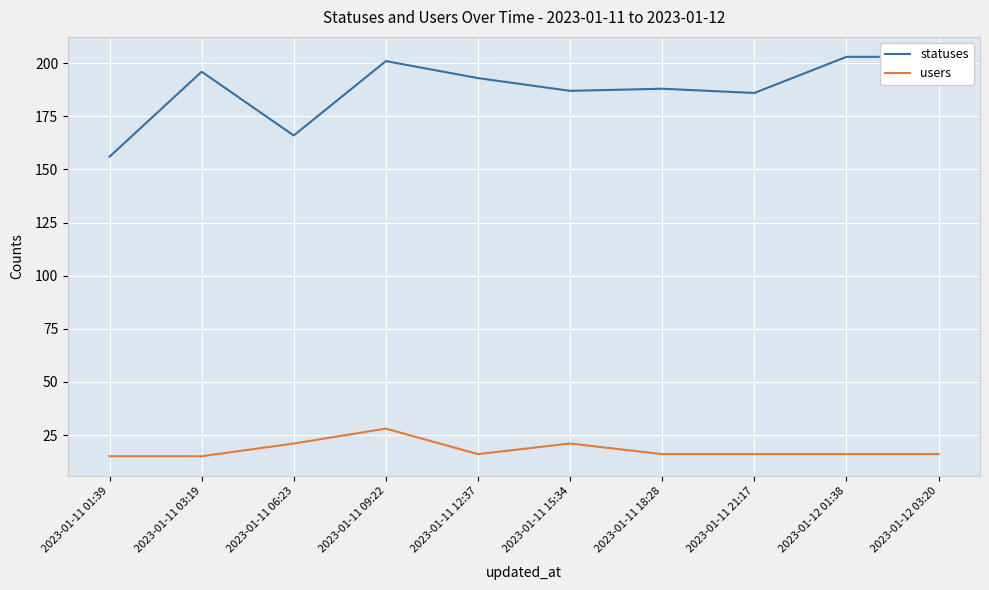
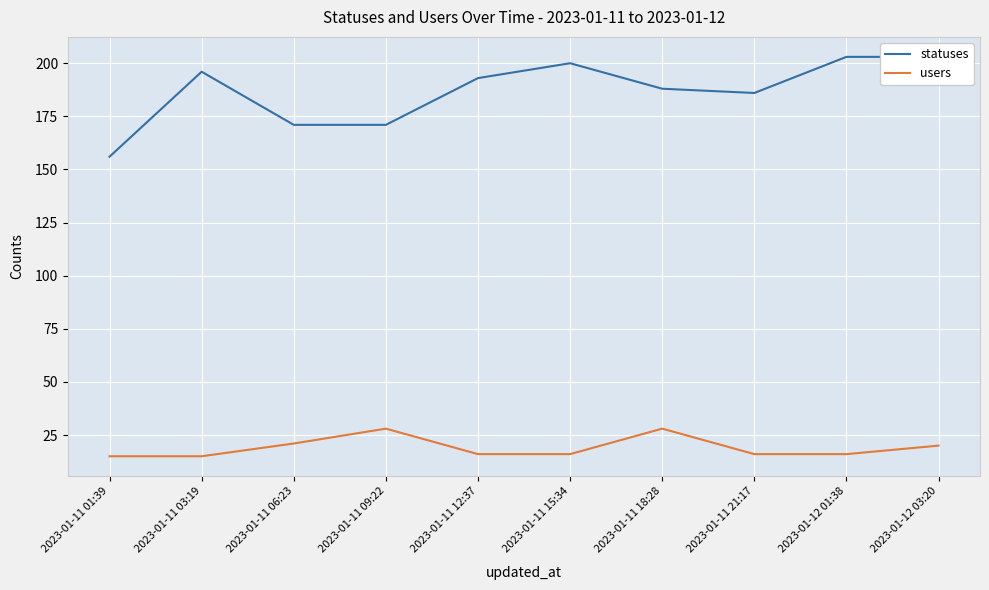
statuses, 2023-01-11 06:23: 166 -> 171
statuses, 2023-01-11 09:22: 201 -> 171
statuses, 2023-01-11 15:34: 187 -> 200
users, 2023-01-11 15:34: 21 -> 16
users, 2023-01-11 18:28: 16 -> 28
users, 2023-01-12 03:20: 16 -> 20
